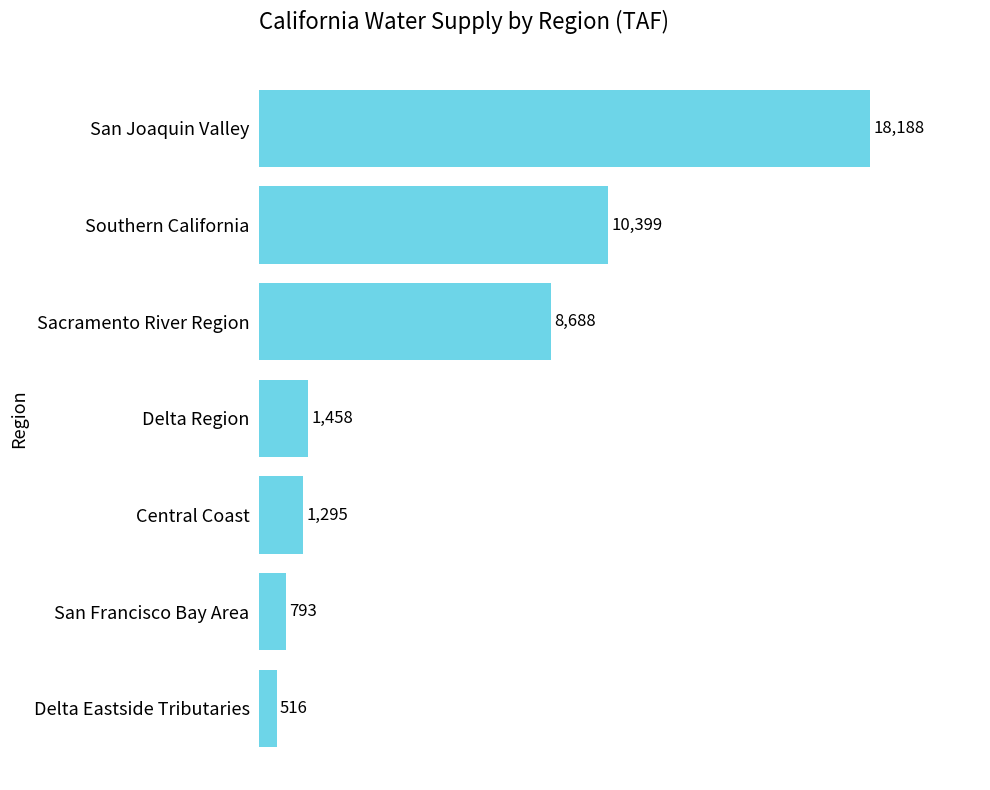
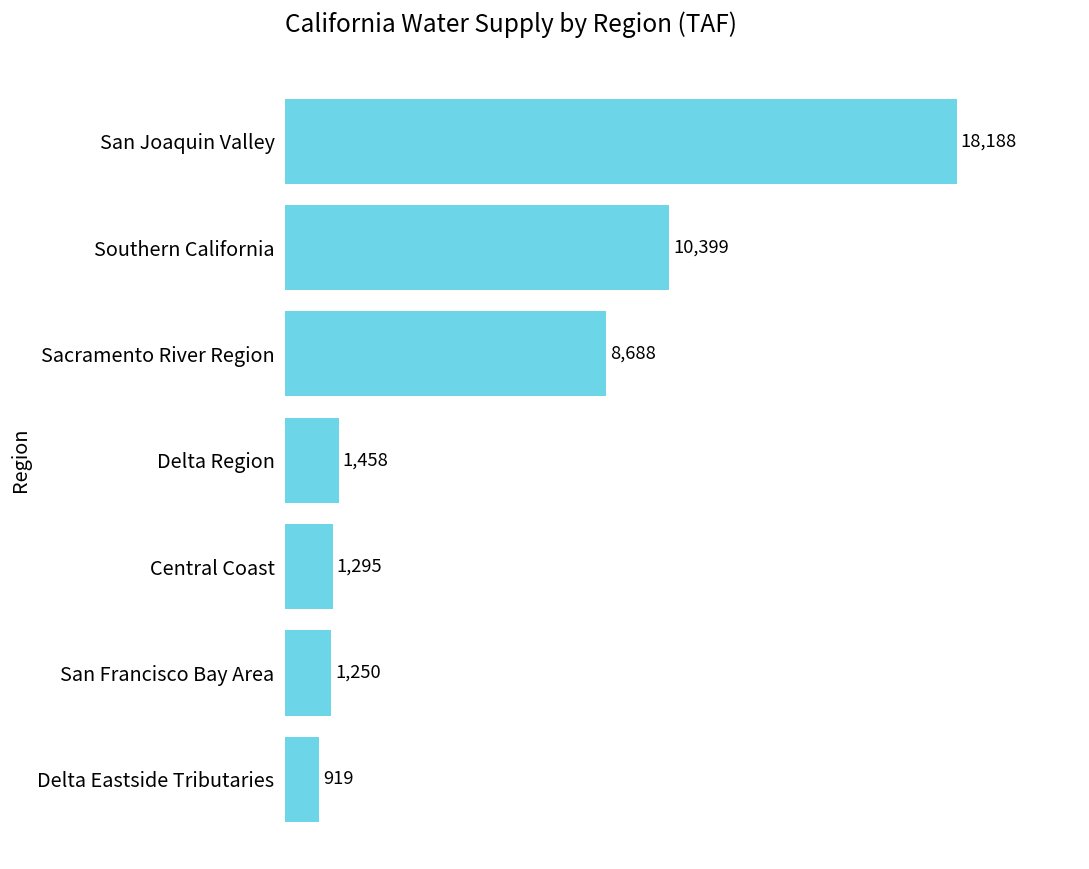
San Francisco Bay Area: 793 -> 1,250
Delta Eastside Tributaries: 516 -> 919
